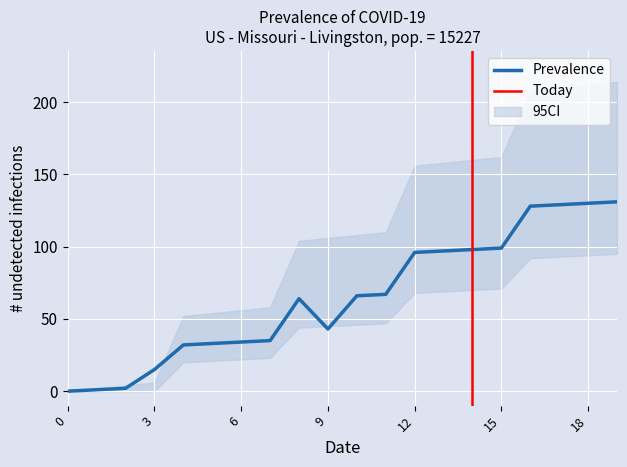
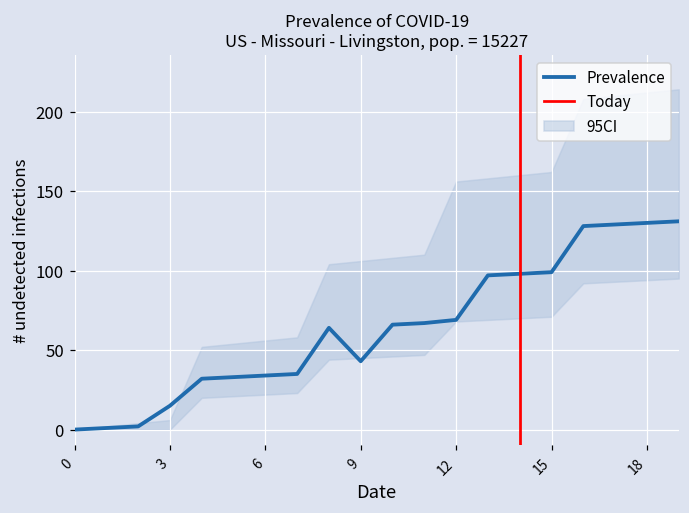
Prevalence, 12: 96 -> 69
